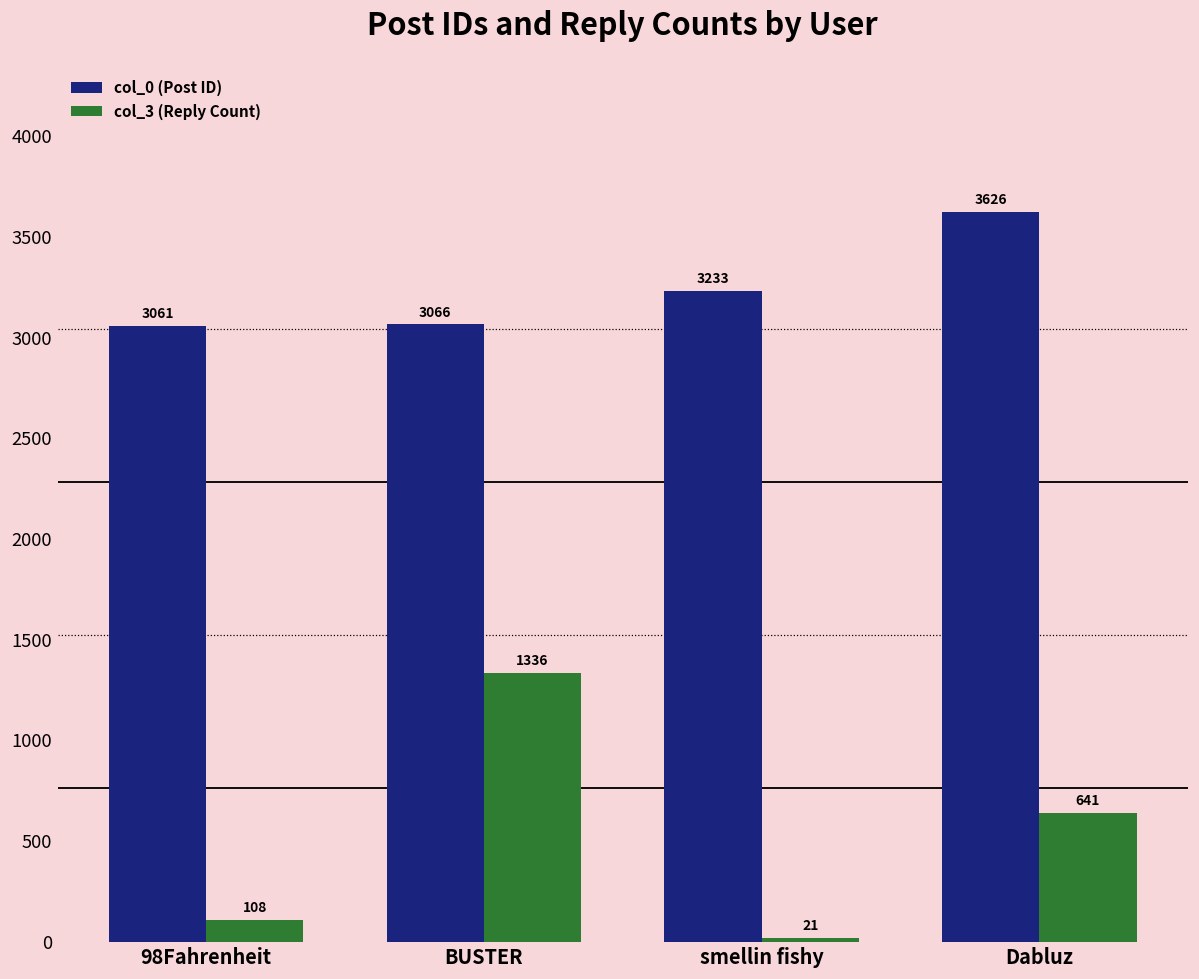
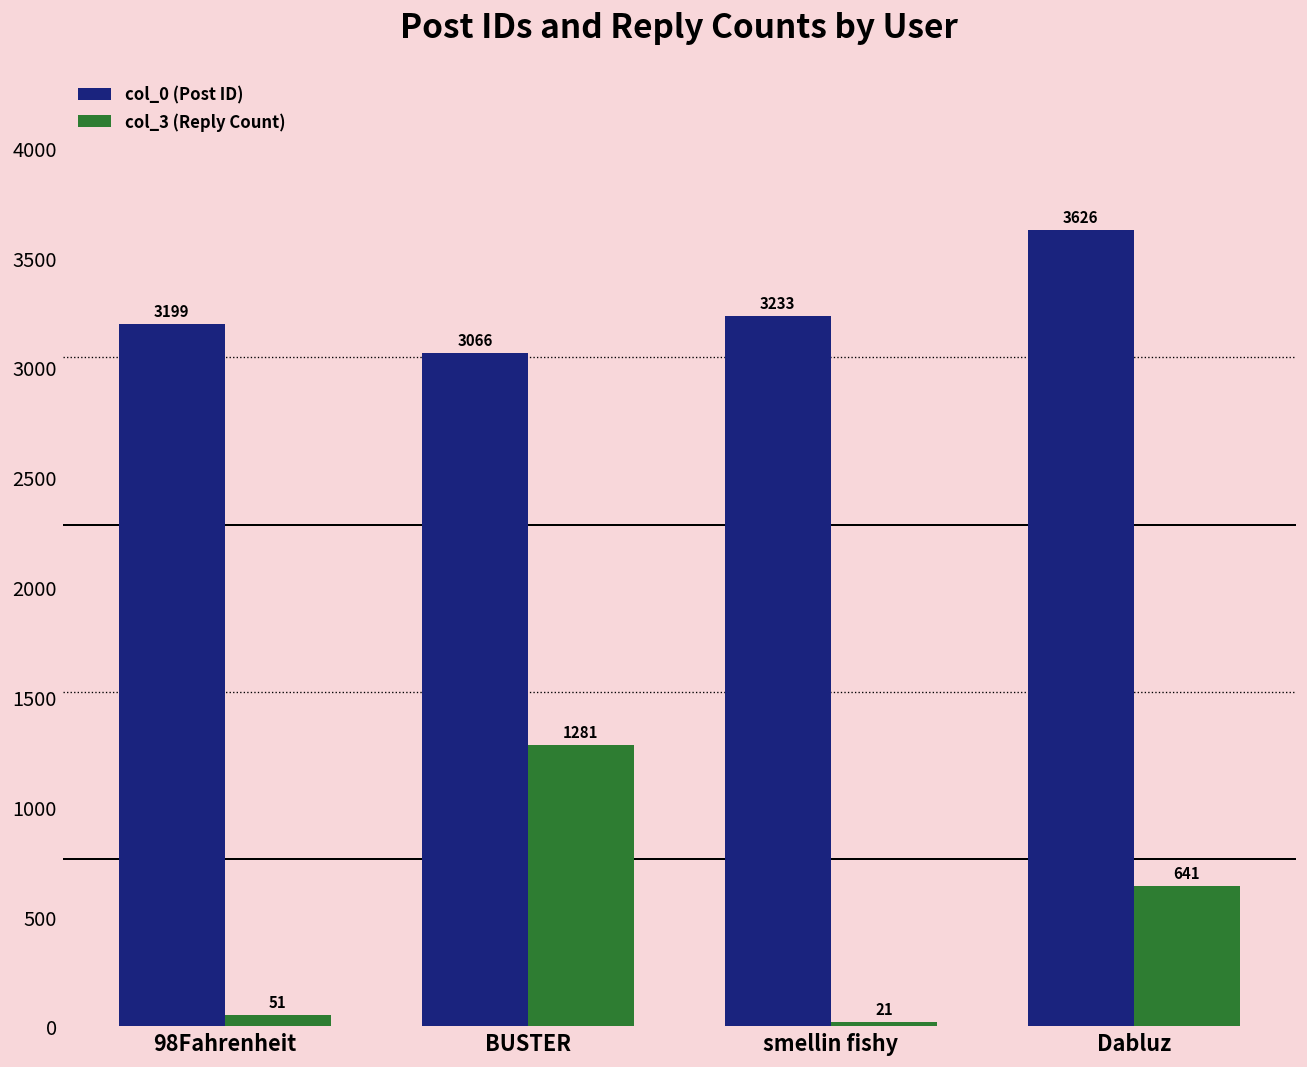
col_0 (Post ID), 98Fahrenheit: 3061 -> 3199
col_3 (Reply Count), 98Fahrenheit: 108 -> 51
col_3 (Reply Count), BUSTER: 1336 -> 1281
